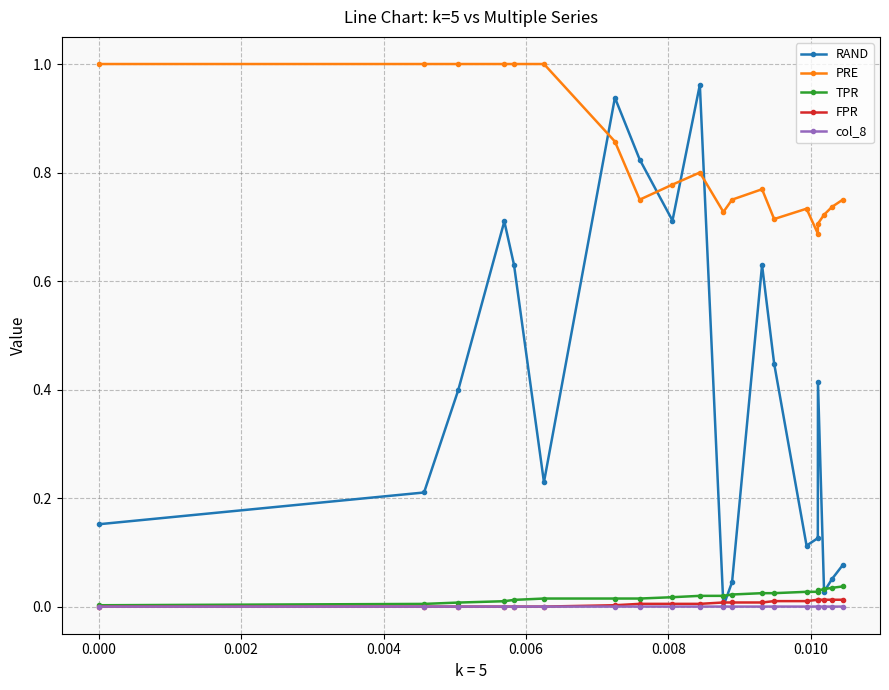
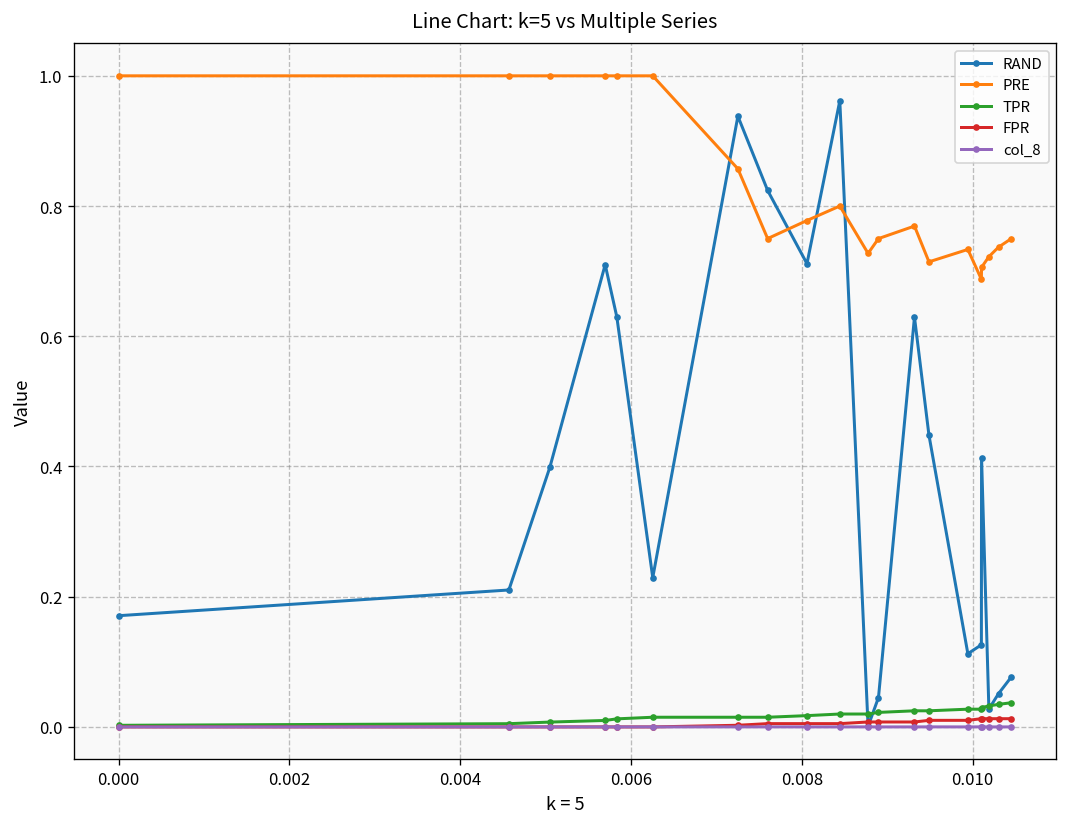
RAND, 0.000: 0.15 -> 0.17
